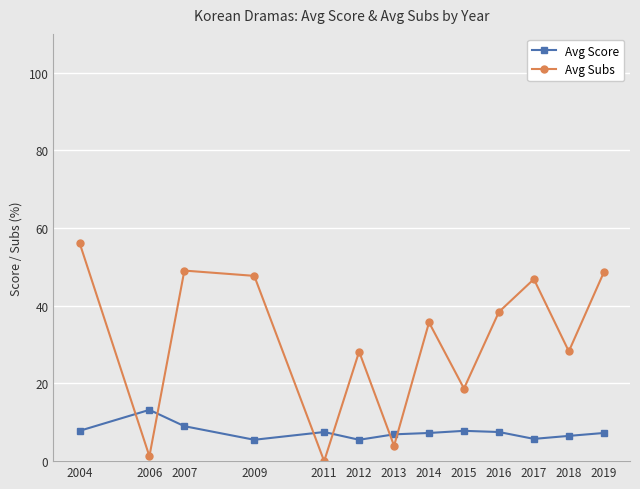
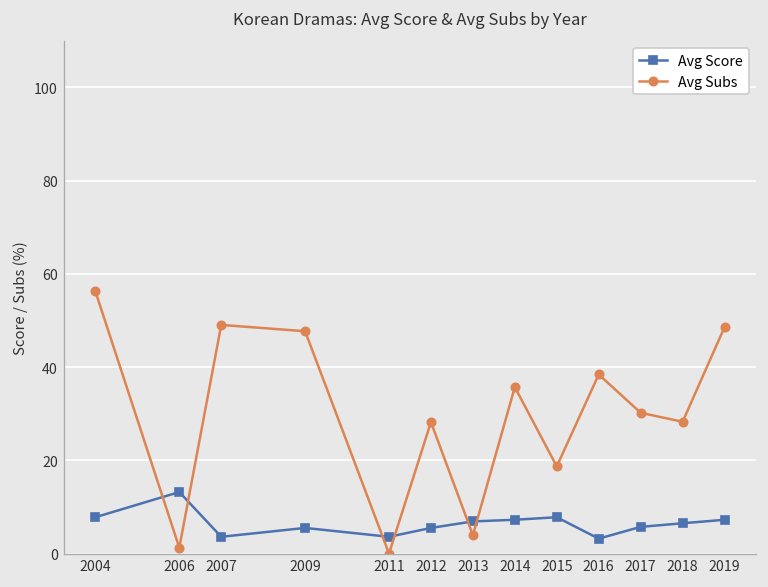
Avg Score, 2007: 9 -> 4
Avg Score, 2011: 8 -> 4
Avg Score, 2016: 8 -> 3
Avg Subs, 2017: 47 -> 30
